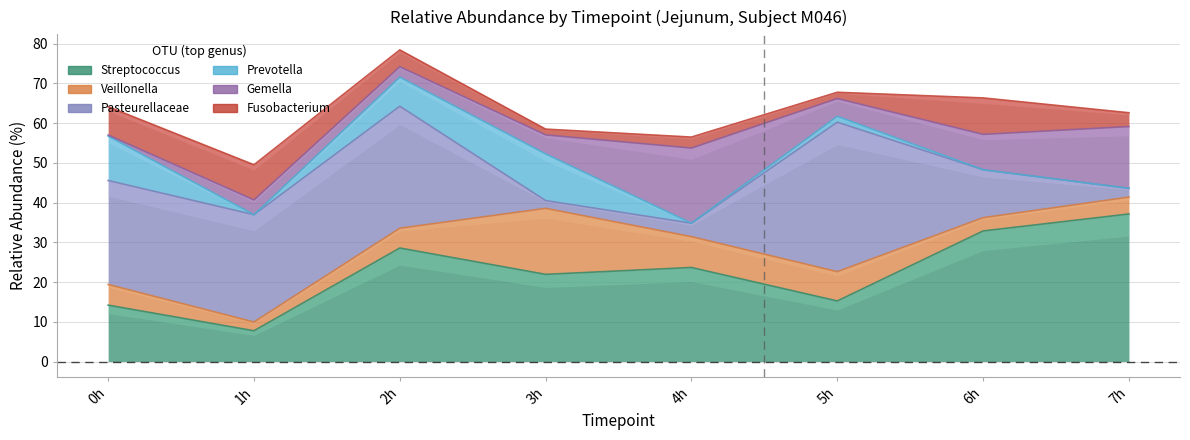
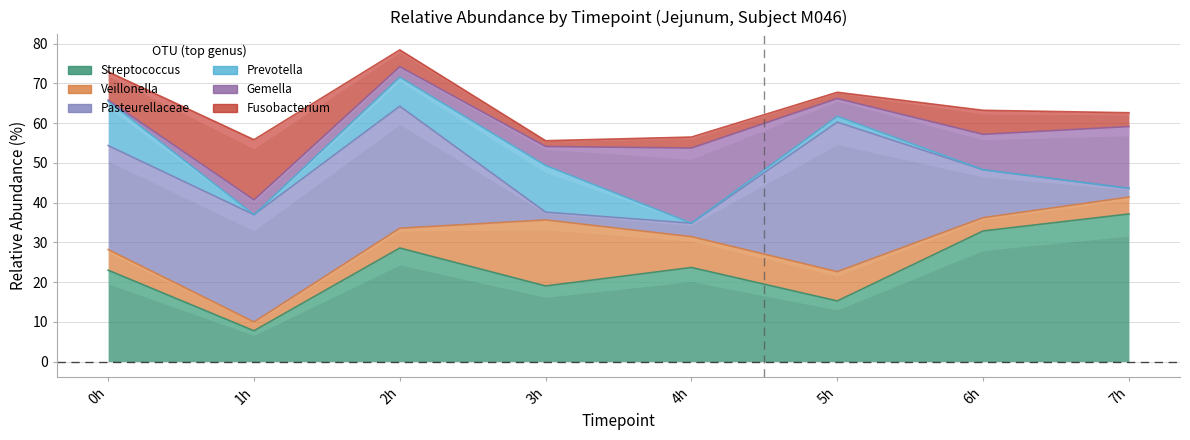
Streptococcus, 0h: 14 -> 23
Fusobacterium, 1h: 9 -> 15
Streptococcus, 3h: 22 -> 19
Fusobacterium, 6h: 9 -> 6
